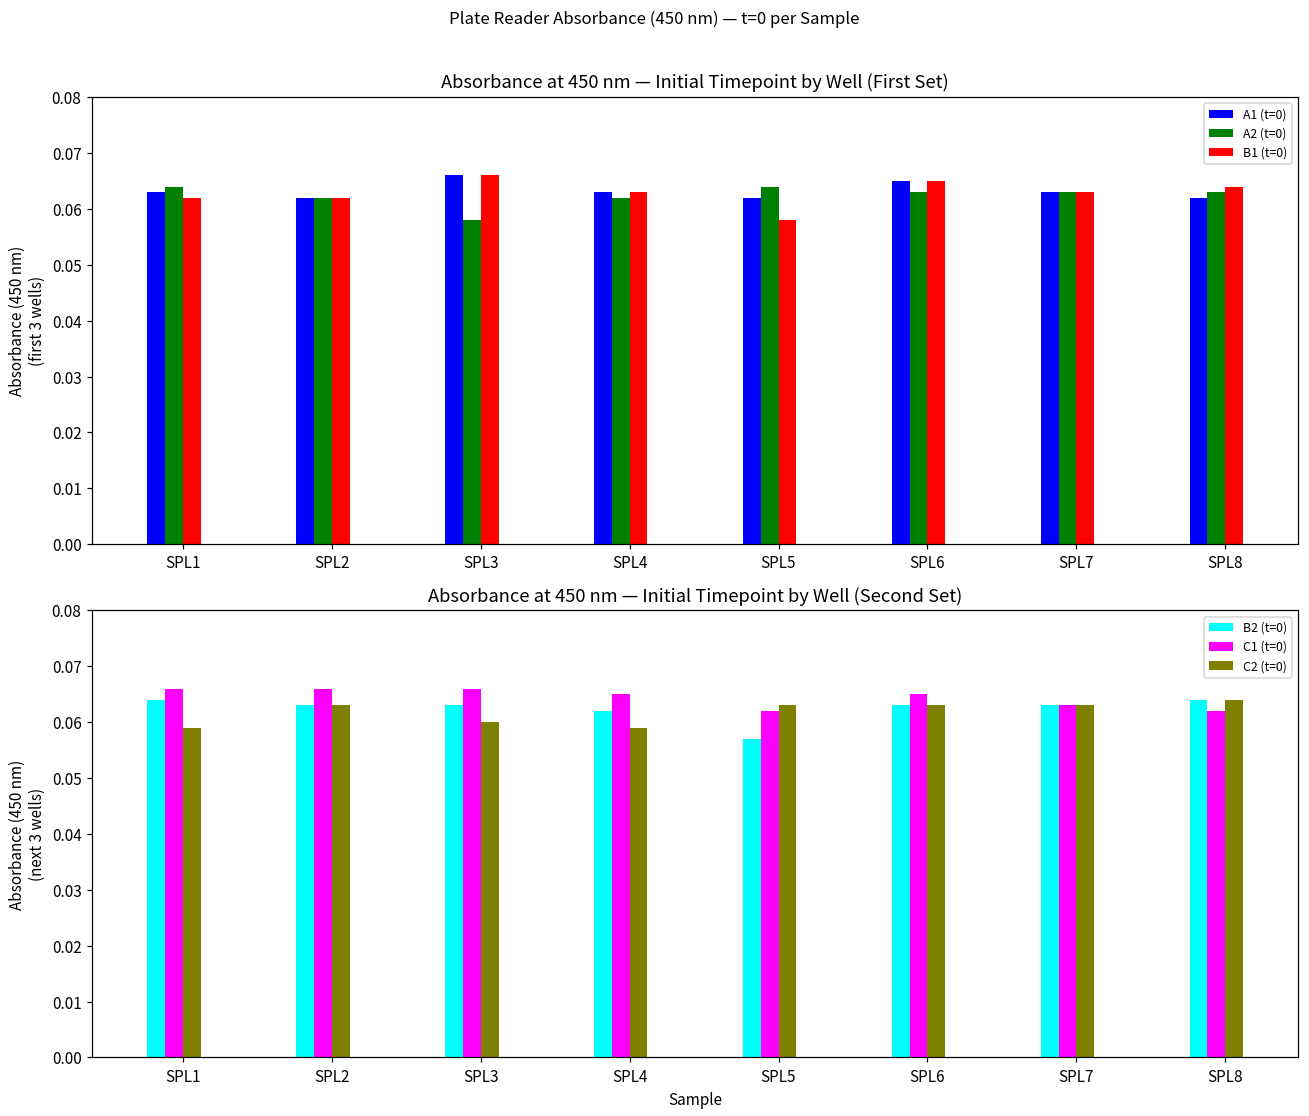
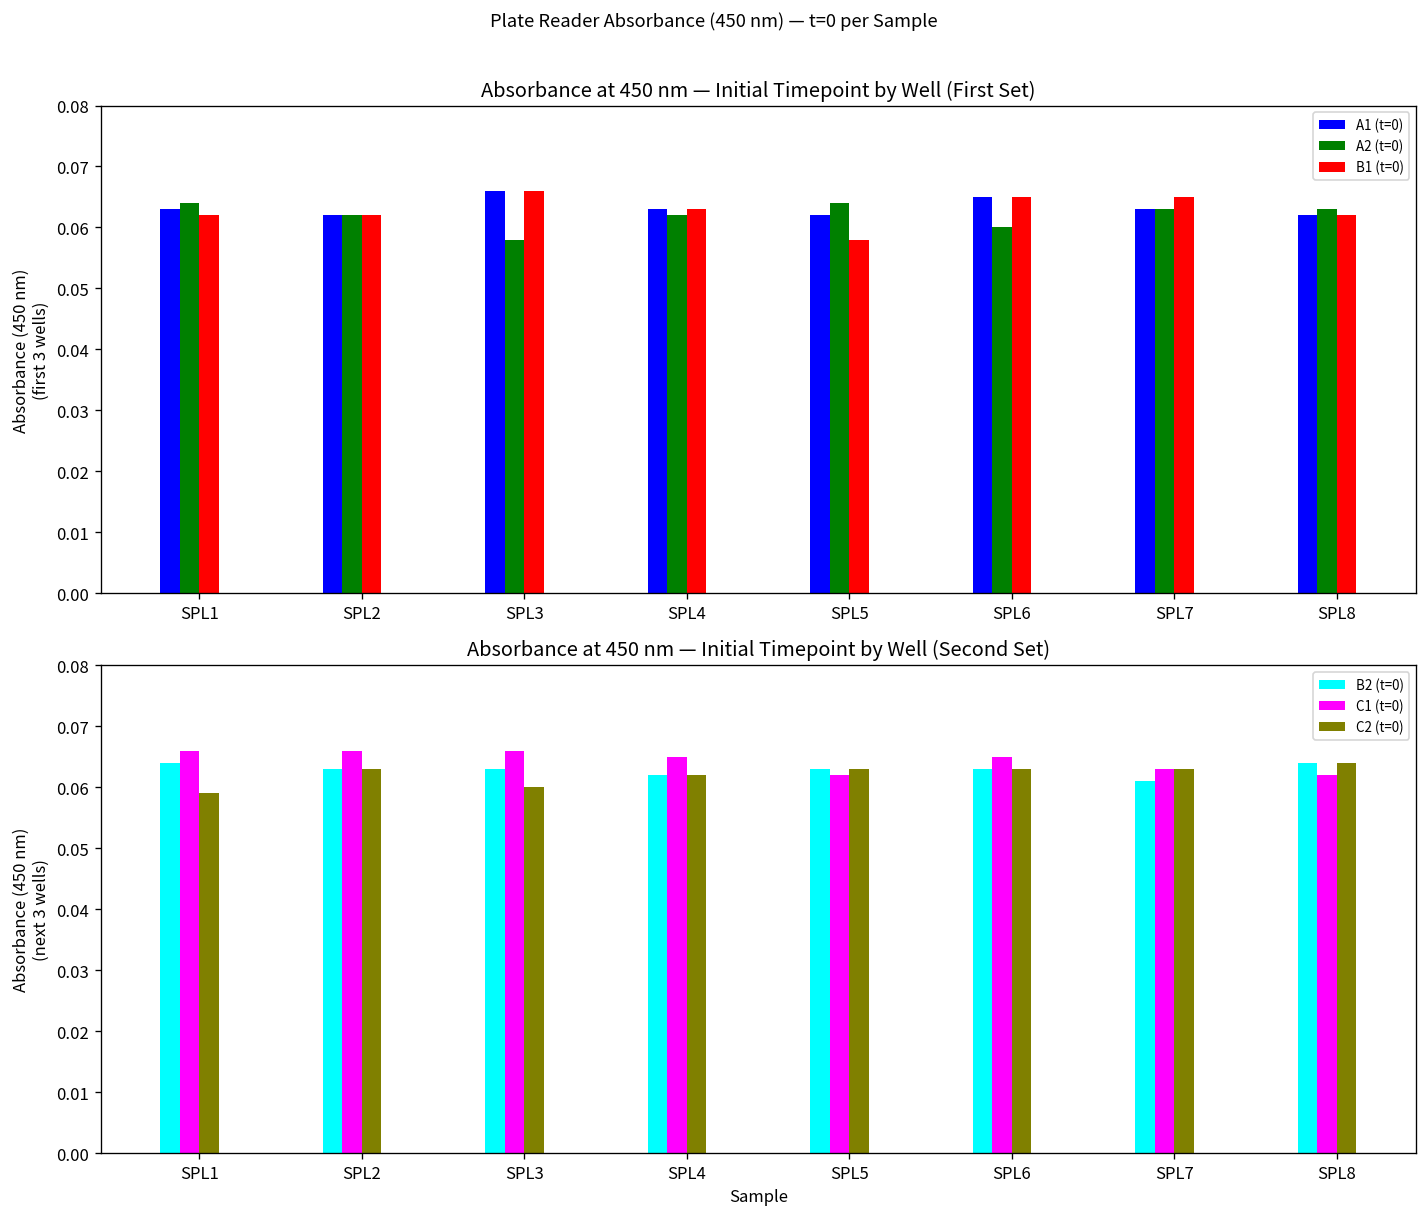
Absorbance at 450 nm — Initial Timepoint by Well (First Set), A2 (t=0), SPL6: 0.063 -> 0.060
Absorbance at 450 nm — Initial Timepoint by Well (First Set), B1 (t=0), SPL7: 0.063 -> 0.065
Absorbance at 450 nm — Initial Timepoint by Well (First Set), B1 (t=0), SPL8: 0.064 -> 0.062
Absorbance at 450 nm — Initial Timepoint by Well (Second Set), C2 (t=0), SPL4: 0.059 -> 0.062
Absorbance at 450 nm — Initial Timepoint by Well (Second Set), B2 (t=0), SPL5: 0.057 -> 0.063
Absorbance at 450 nm — Initial Timepoint by Well (Second Set), B2 (t=0), SPL7: 0.063 -> 0.061
